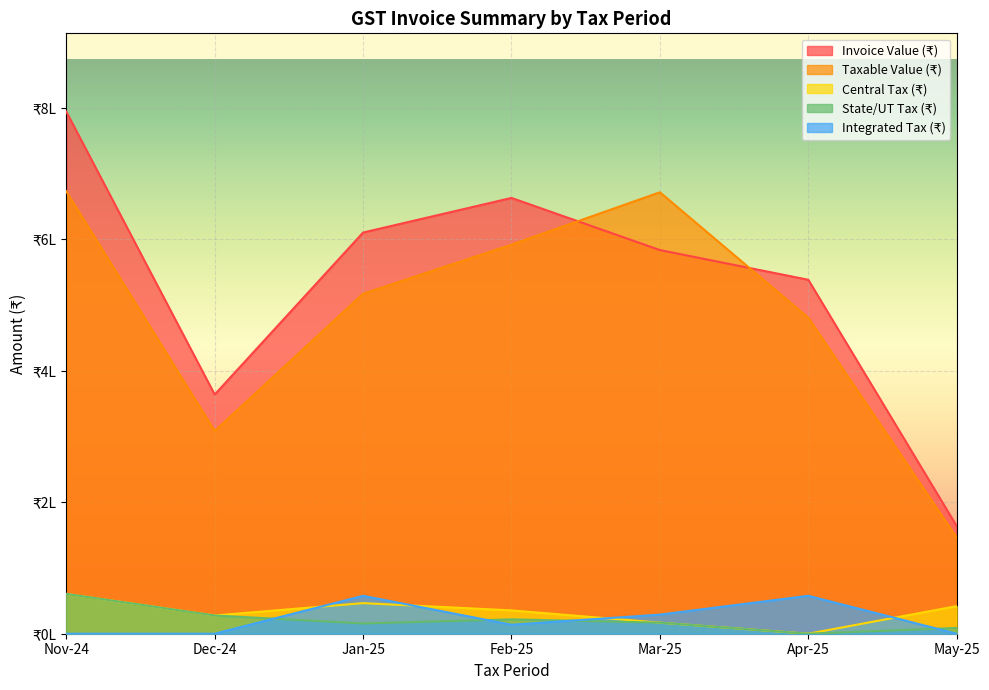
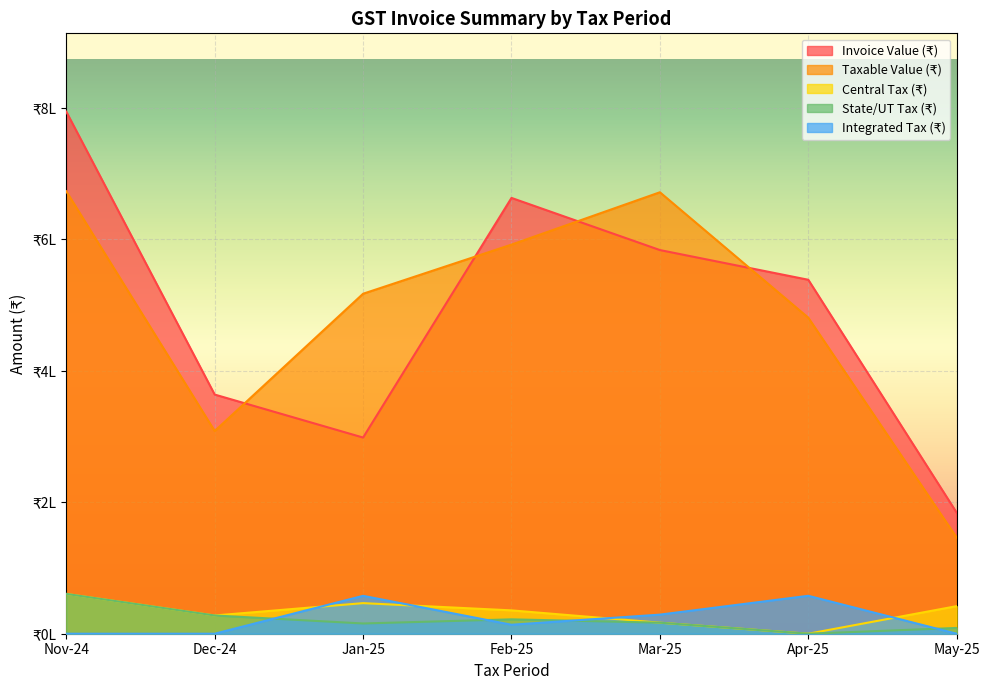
Invoice Value (₹), Jan-25: ₹6.1L -> ₹3.0L
Invoice Value (₹), May-25: ₹1.6L -> ₹1.8L
